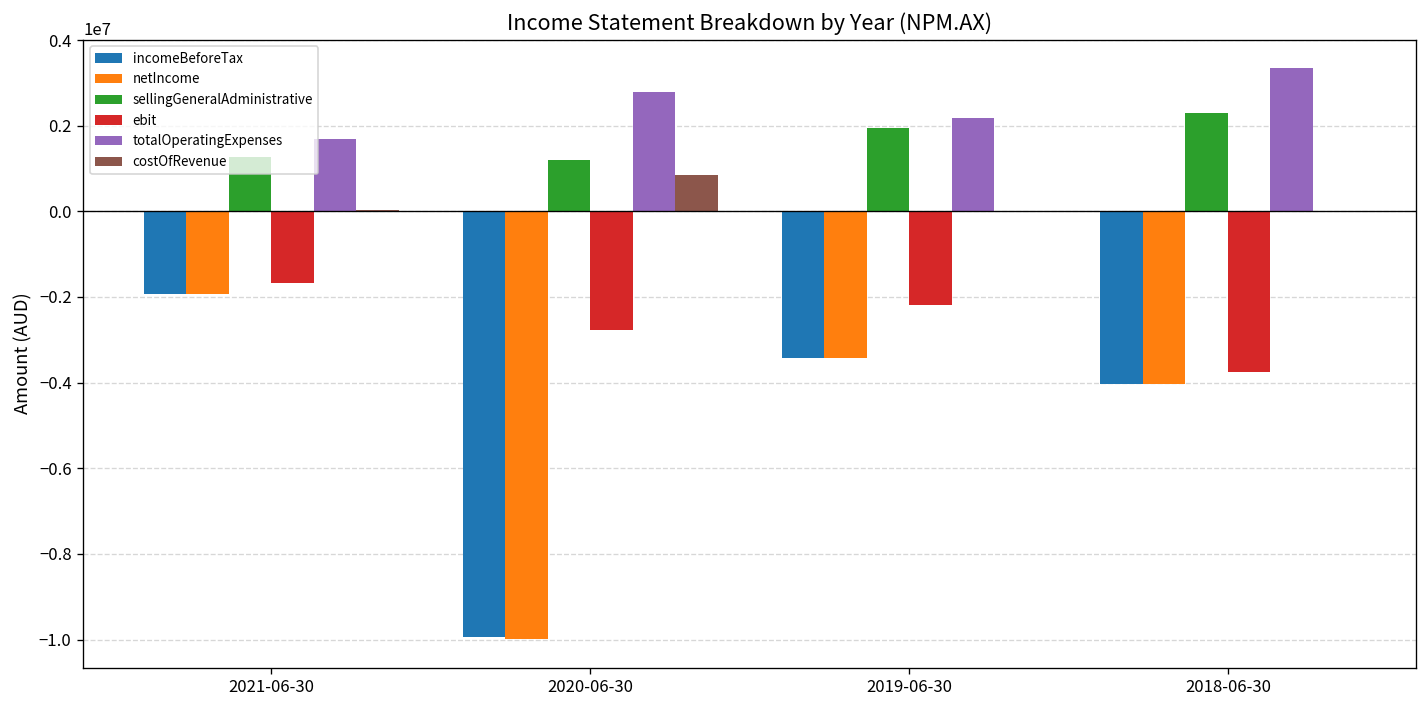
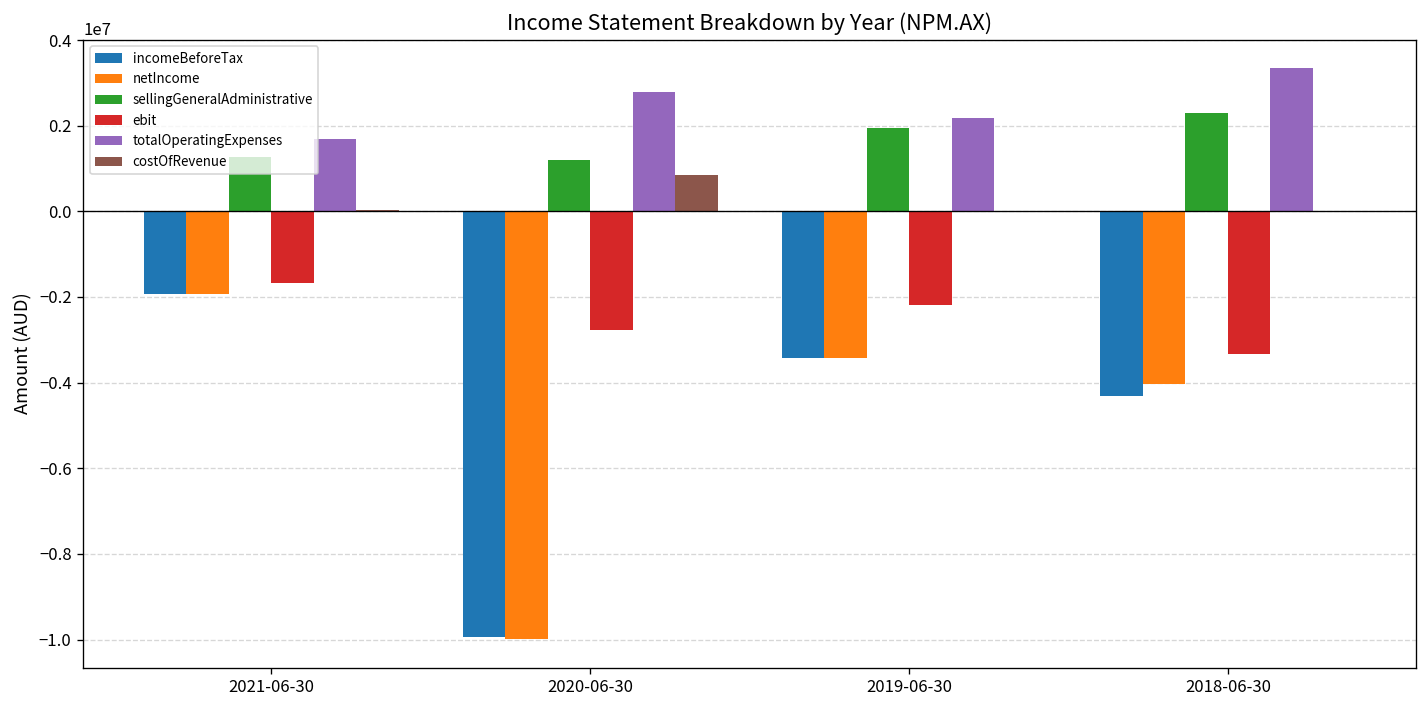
incomeBeforeTax, 2018-06-30: -4000000 -> -4300000
ebit, 2018-06-30: -3800000 -> -3300000
